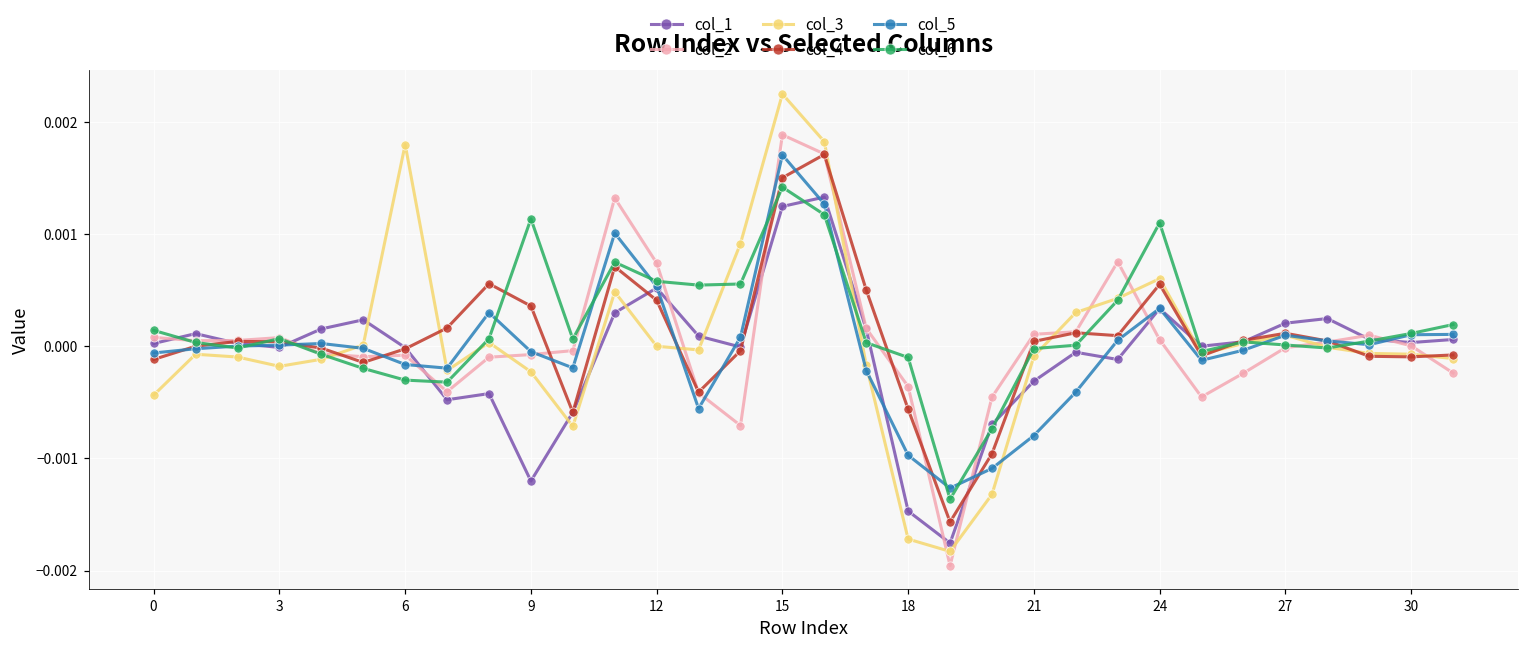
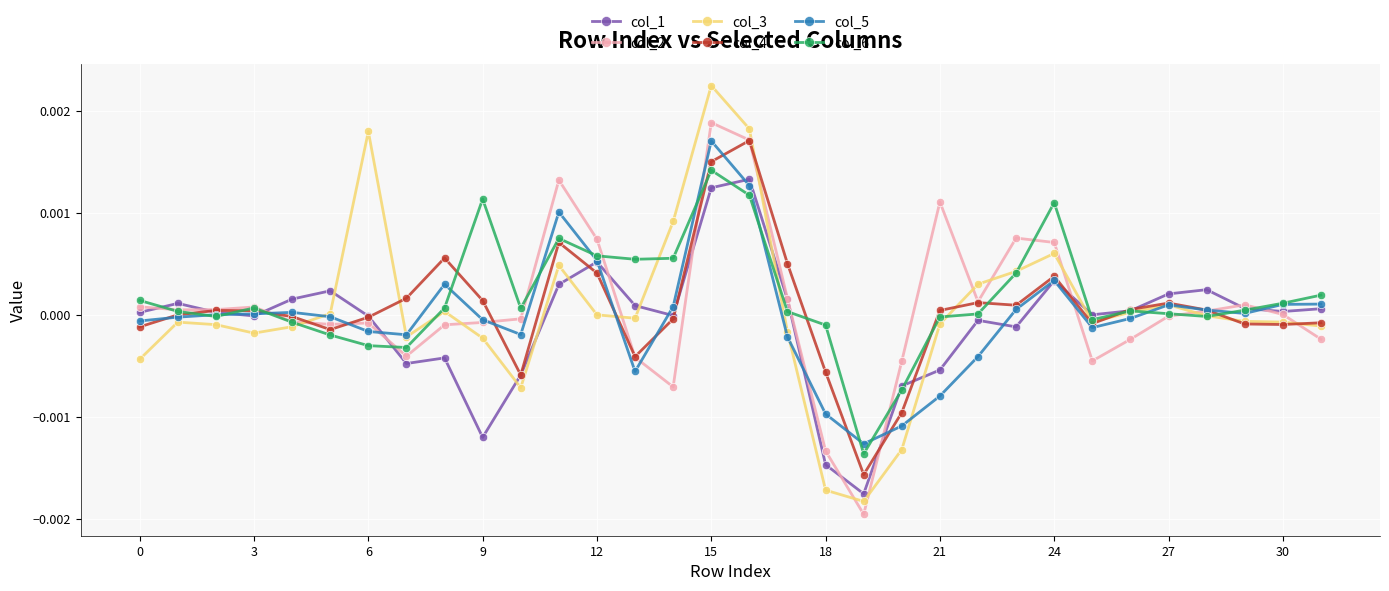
col_4, 9: 0.00036 -> 0.00014
col_2, 18: -0.00036 -> -0.00133
col_1, 21: -0.00031 -> -0.00054
col_2, 21: 0.00011 -> 0.00111
col_2, 24: 0.00006 -> 0.00071
col_4, 24: 0.00055 -> 0.00038
